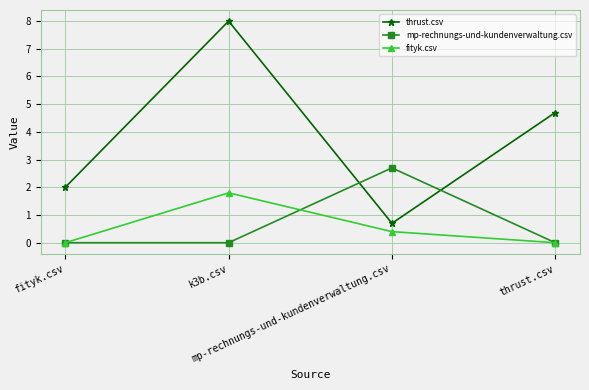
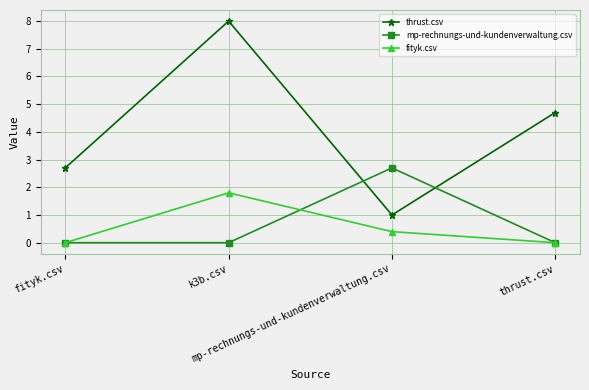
thrust.csv, fityk.csv: 2.0 -> 2.7
thrust.csv, mp-rechnungs-und-kundenverwaltung.csv: 0.7 -> 1.0
